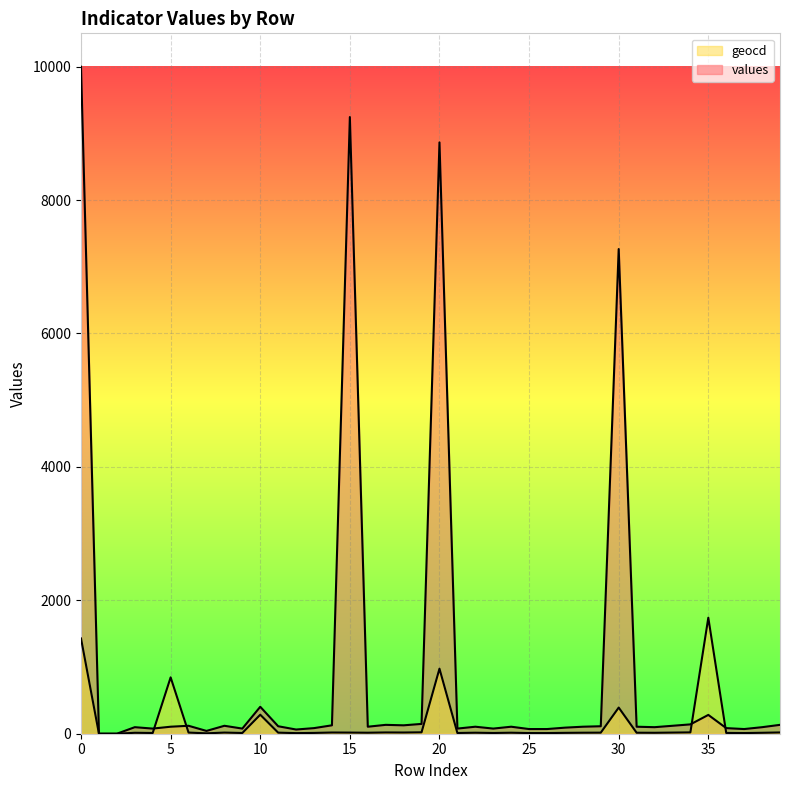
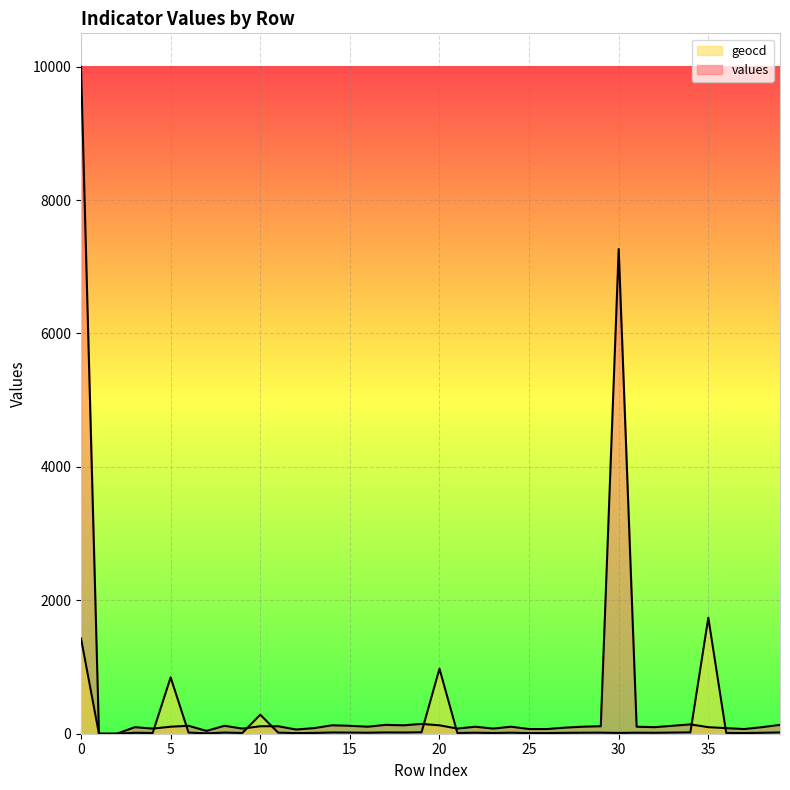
values, 10: 400 -> 100
values, 15: 9200 -> 100
values, 20: 8900 -> 100
geocd, 30: 400 -> 0
values, 35: 300 -> 100
